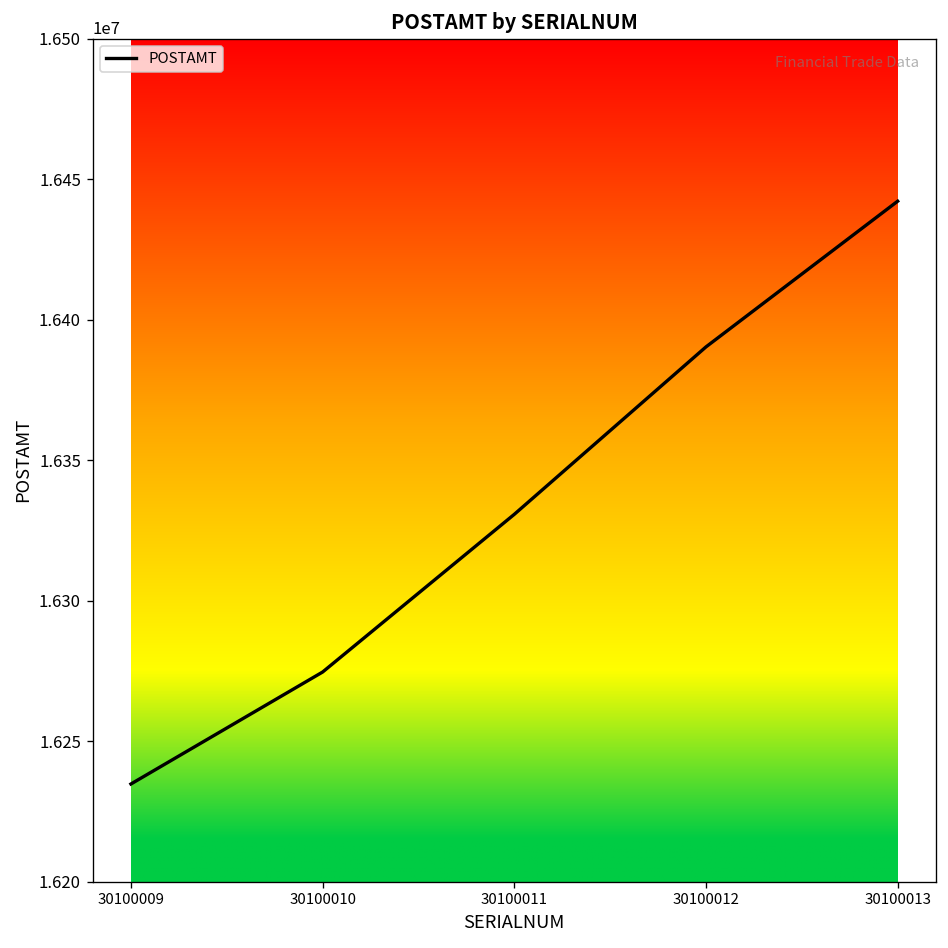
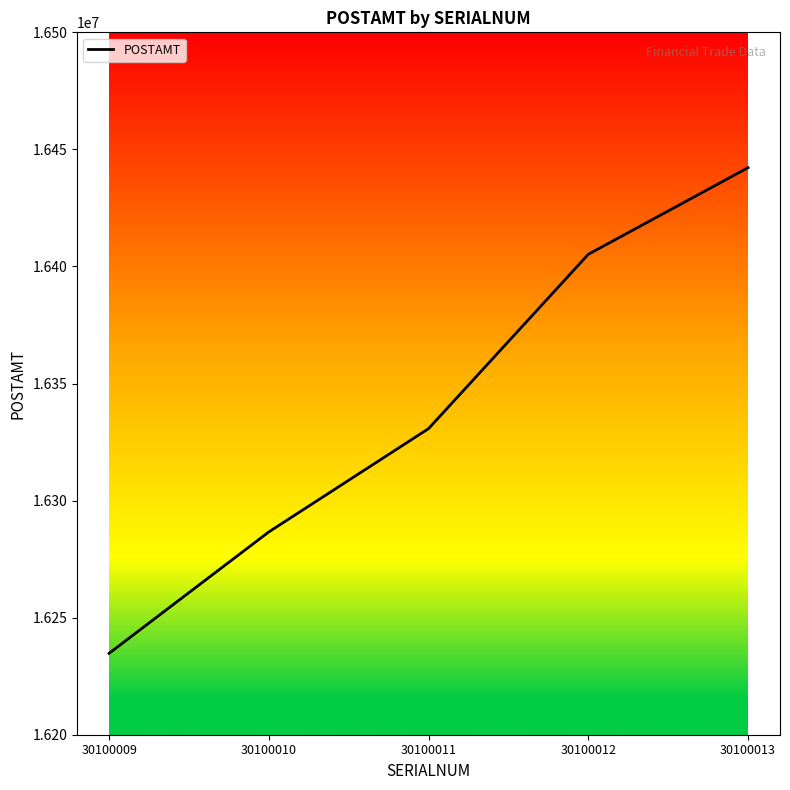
30100010: 16275000 -> 16287000
30100012: 16390000 -> 16405000
